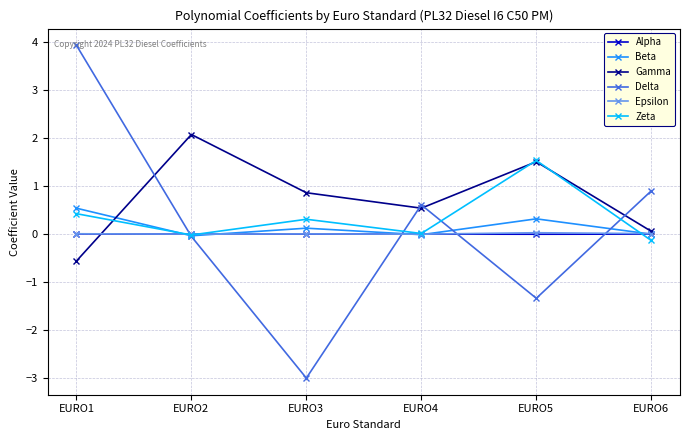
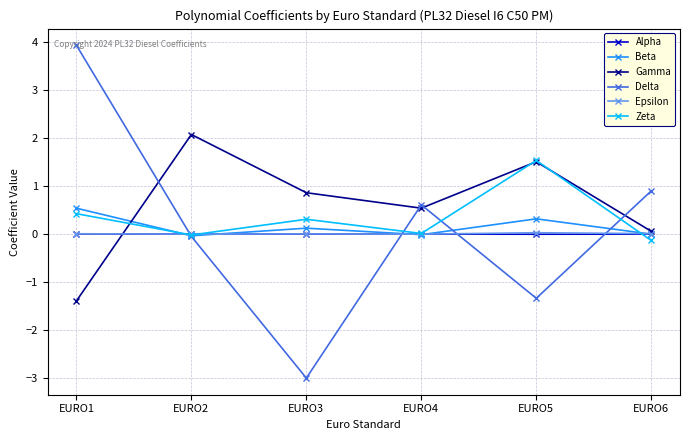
Gamma, EURO1: -0.6 -> -1.4
